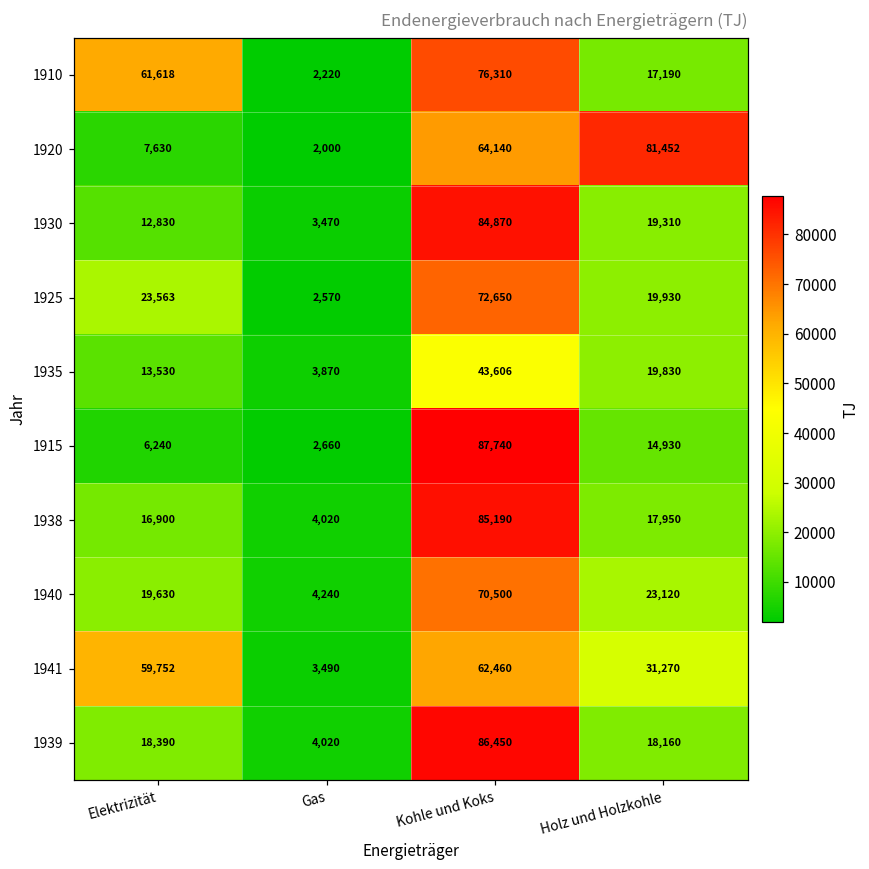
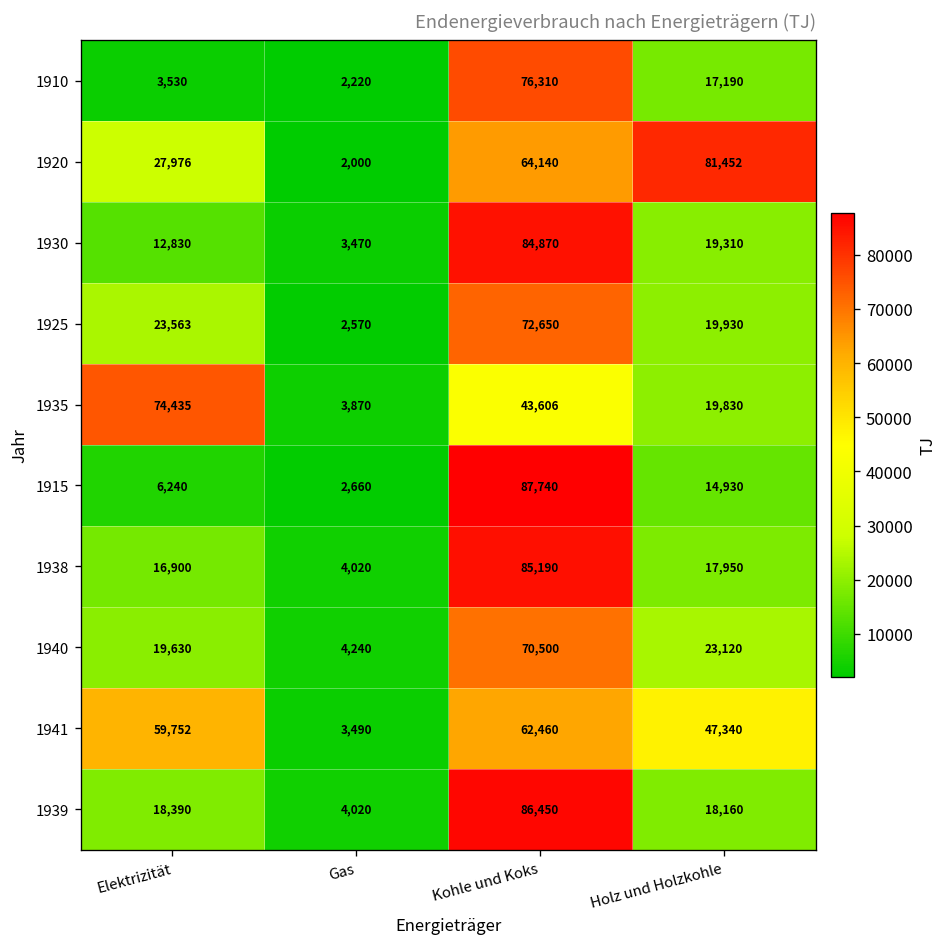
1910, Elektrizität: 61,618 -> 3,530
1920, Elektrizität: 7,630 -> 27,976
1935, Elektrizität: 13,530 -> 74,435
1941, Holz und Holzkohle: 31,270 -> 47,340
